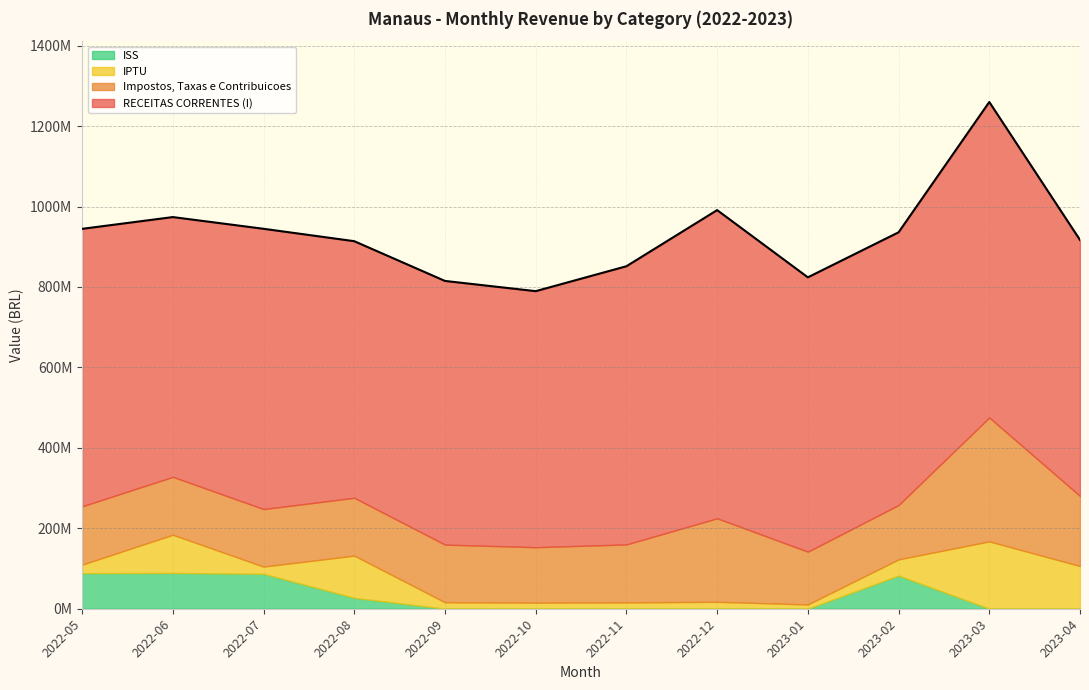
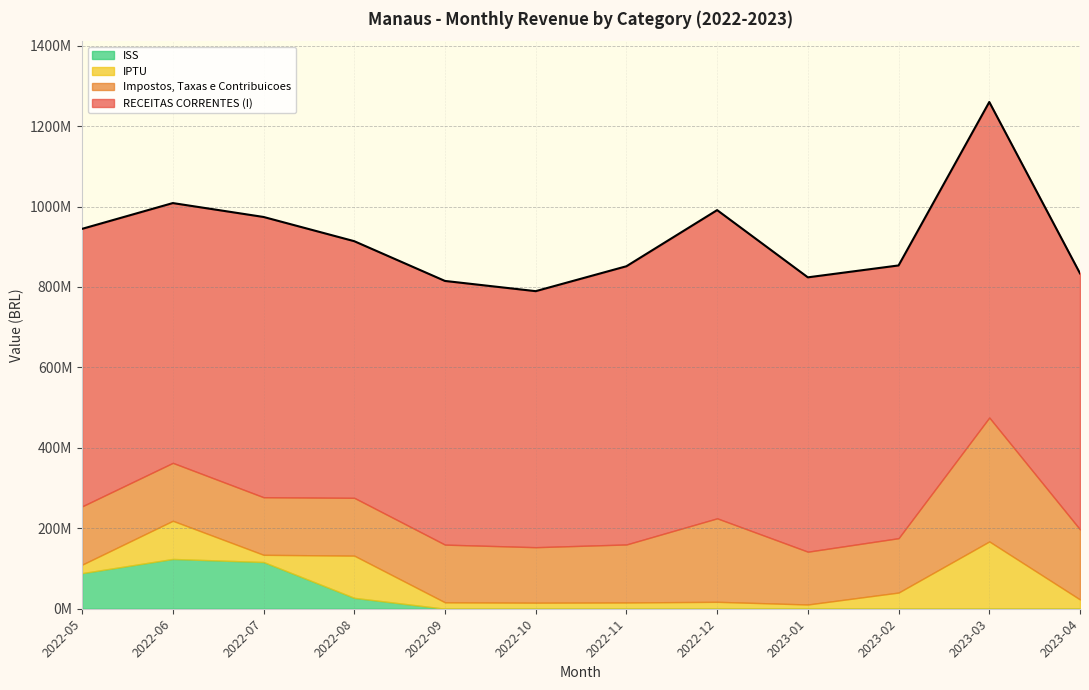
ISS, 2022-06: 90000000 -> 120000000
ISS, 2022-07: 90000000 -> 120000000
ISS, 2023-02: 80000000 -> 0
IPTU, 2023-04: 110000000 -> 20000000
